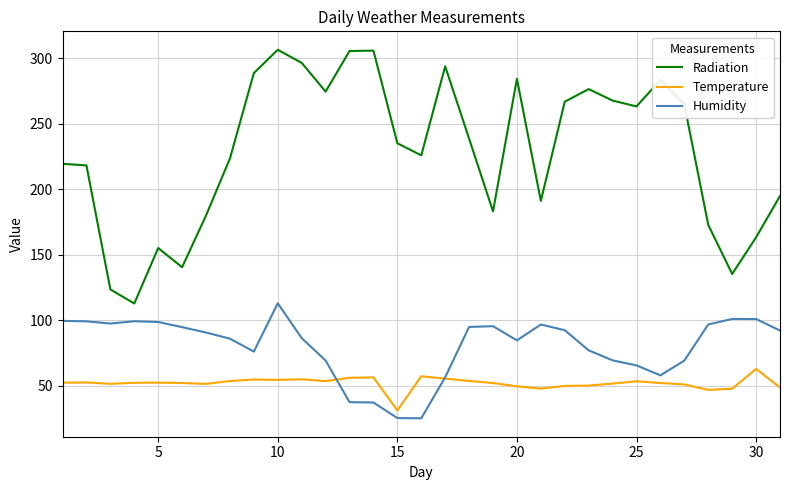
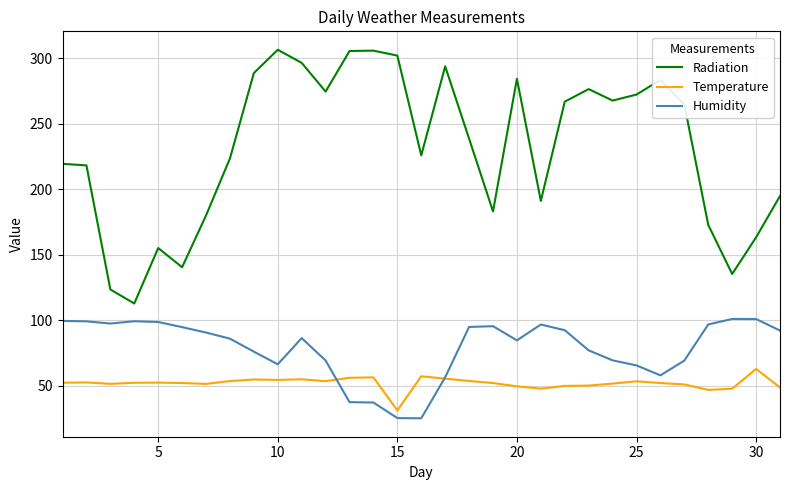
Humidity, 10: 113 -> 67
Radiation, 15: 235 -> 302
Radiation, 25: 263 -> 272
